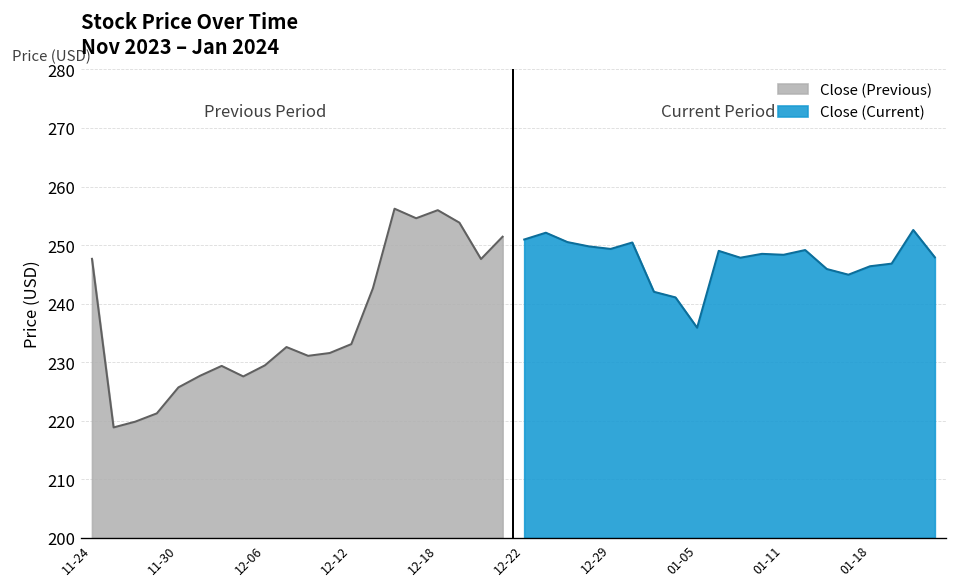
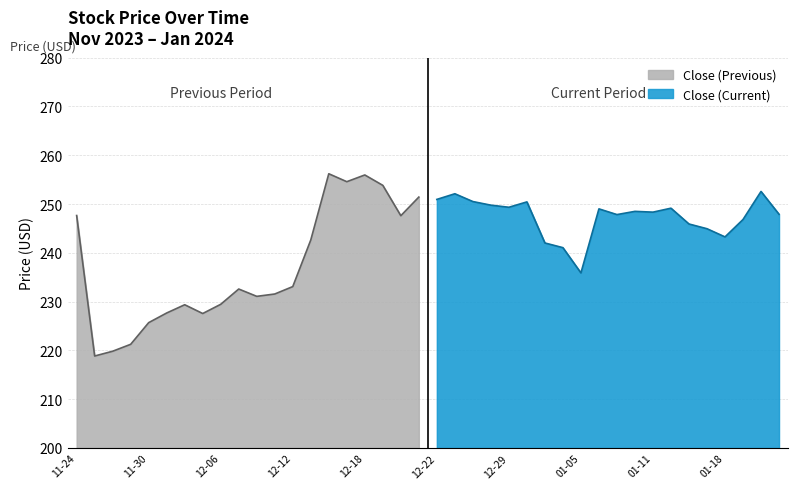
Close (Current), 01-18: 246 -> 243
